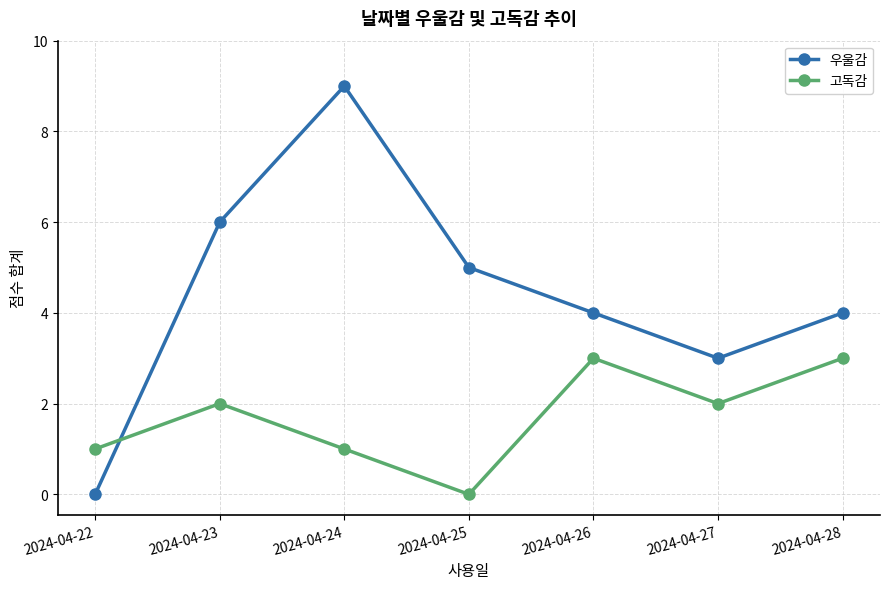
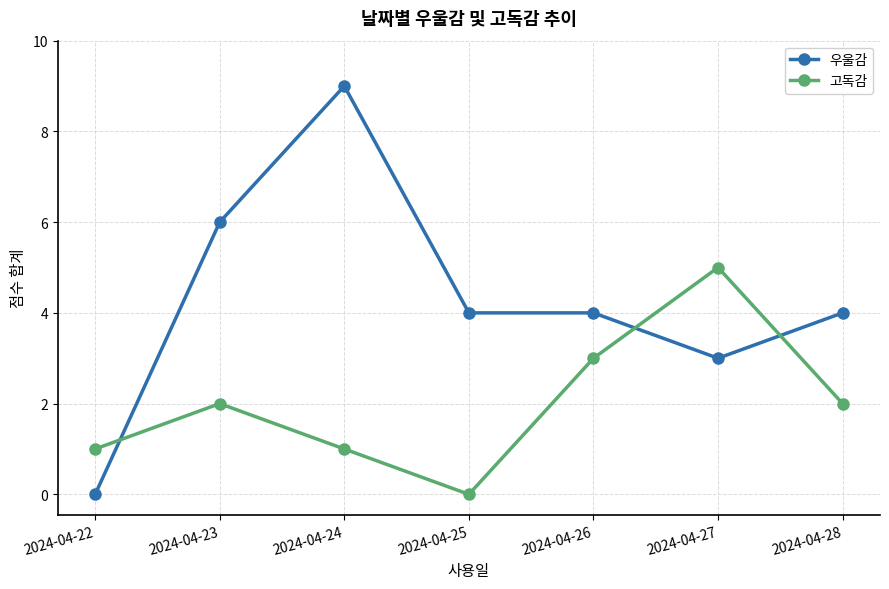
우울감, 2024-04-25: 5 -> 4
고독감, 2024-04-27: 2 -> 5
고독감, 2024-04-28: 3 -> 2
